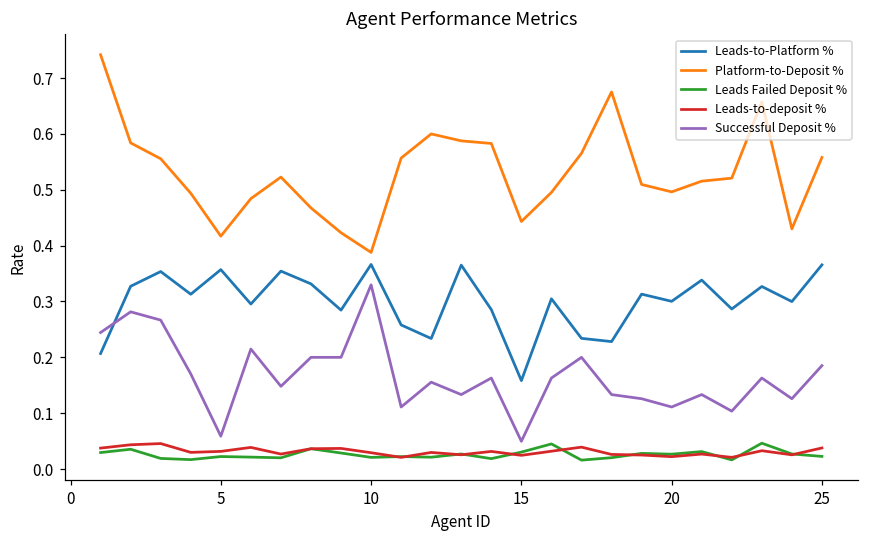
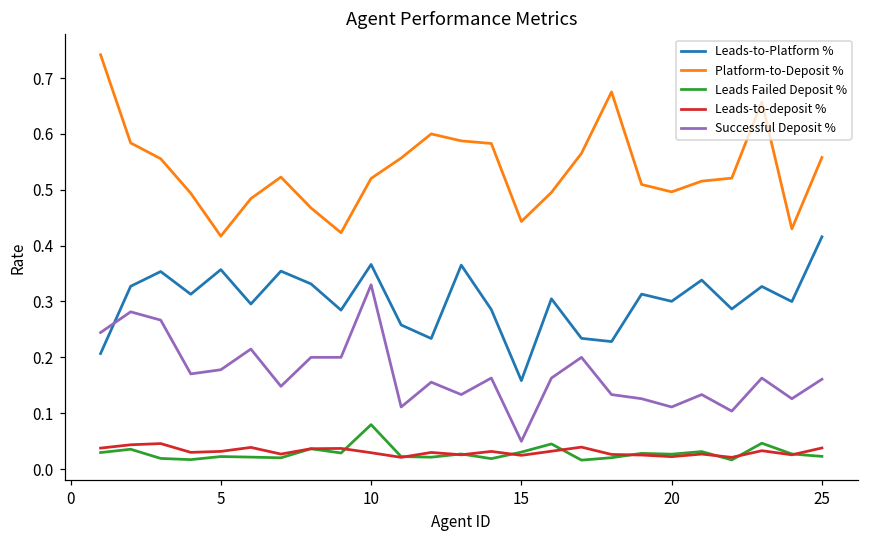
Successful Deposit %, 5: 0.06 -> 0.18
Platform-to-Deposit %, 10: 0.39 -> 0.52
Leads Failed Deposit %, 10: 0.02 -> 0.08
Leads-to-Platform %, 25: 0.37 -> 0.42
Successful Deposit %, 25: 0.19 -> 0.16
